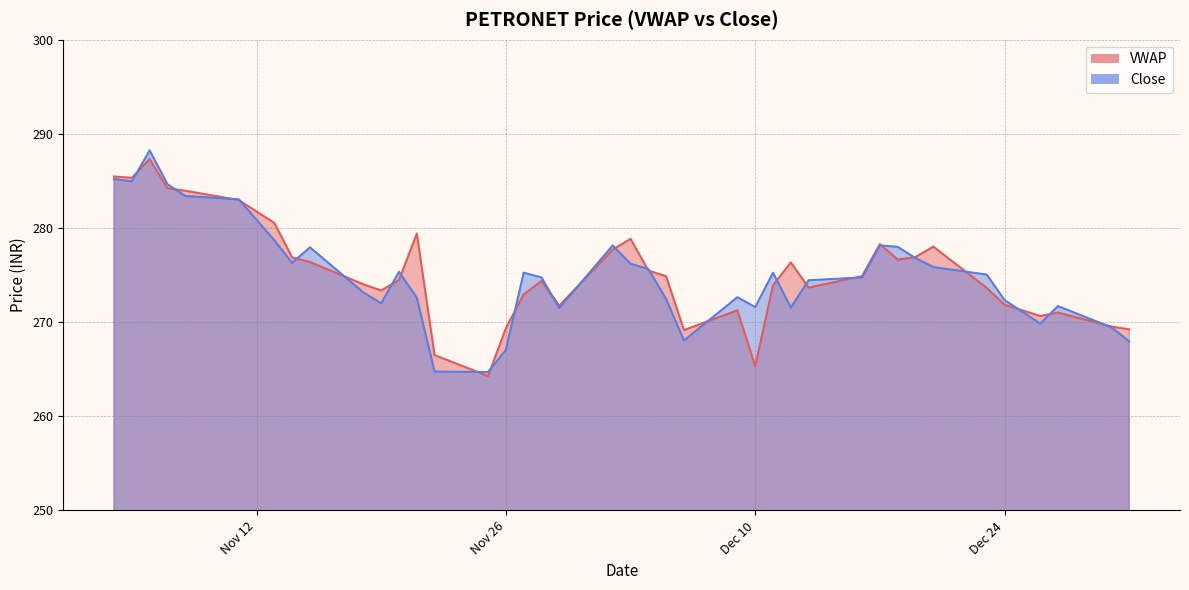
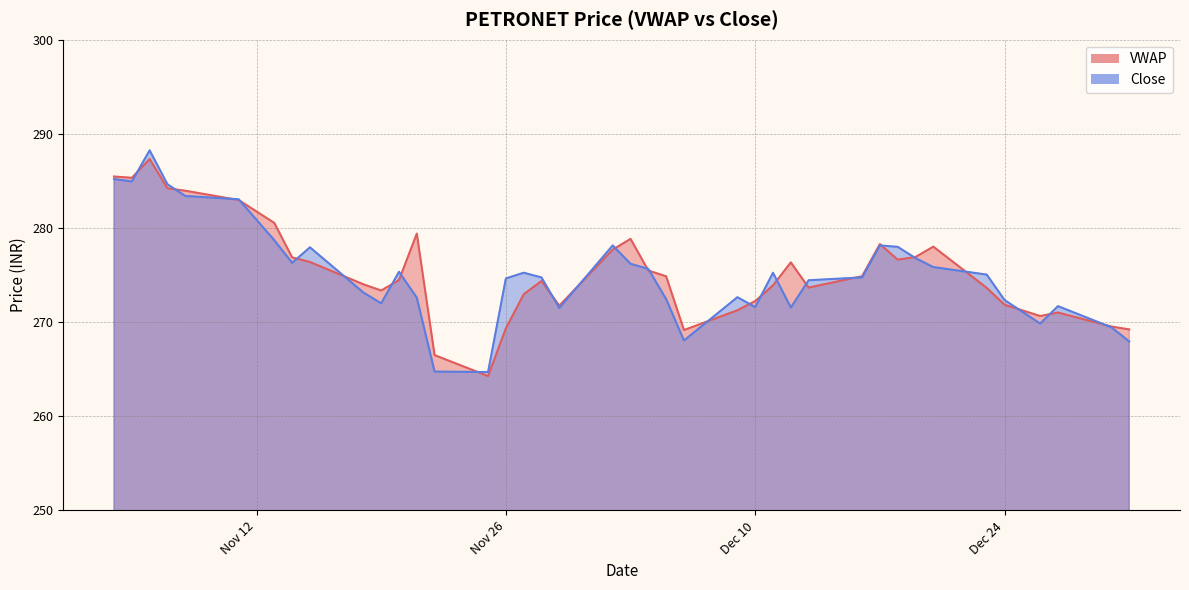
Close, Nov 26: 267 -> 275
VWAP, Dec 10: 265 -> 272
